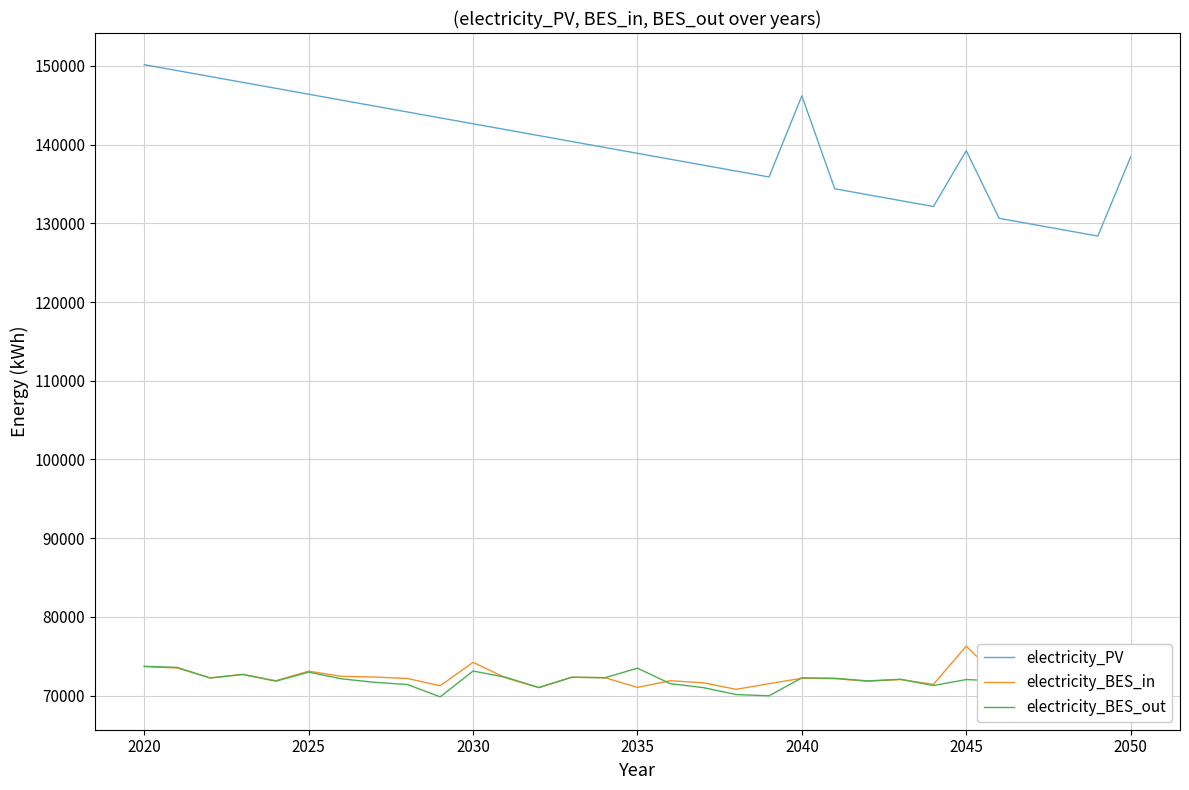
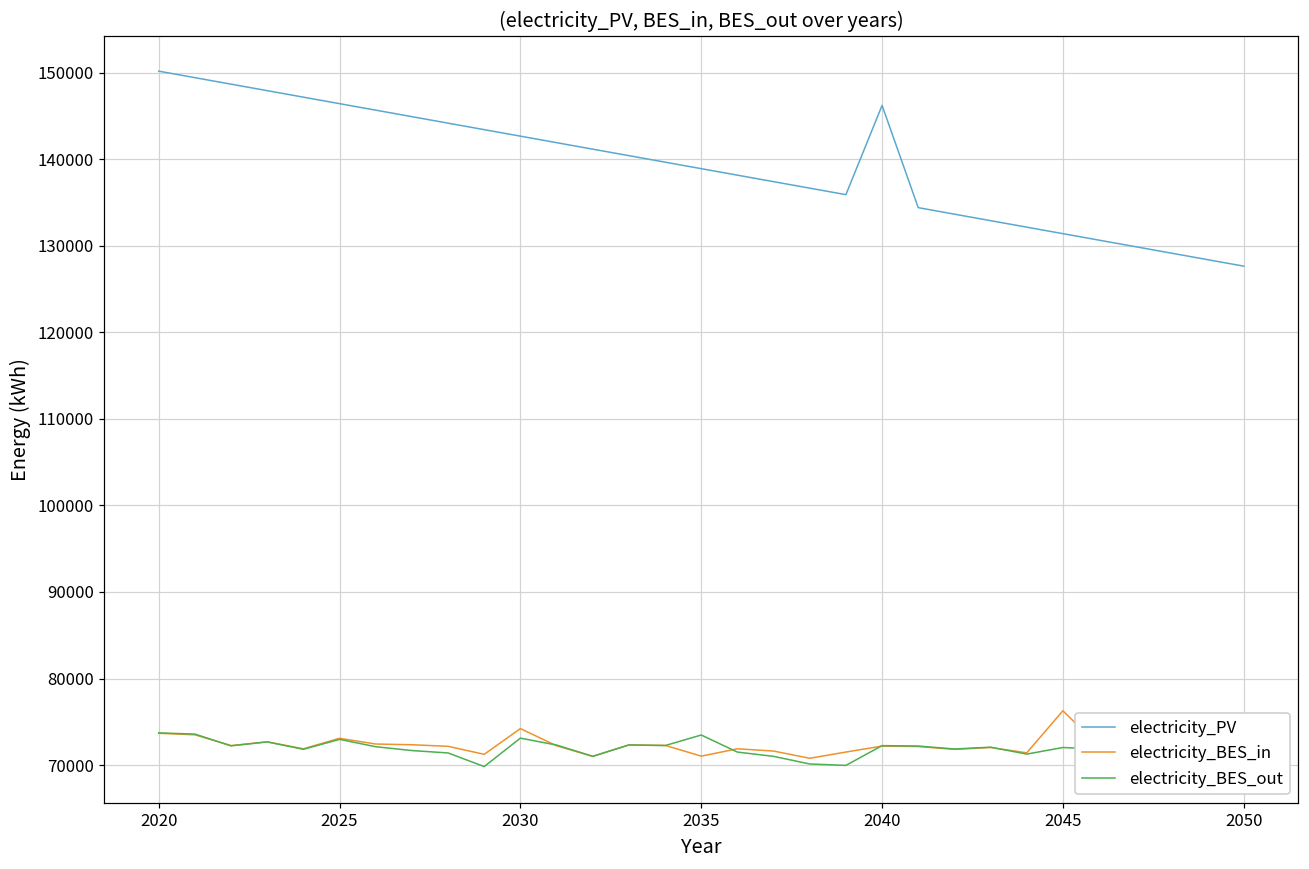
electricity_PV, 2045: 139000 -> 131000
electricity_PV, 2050: 138000 -> 128000
